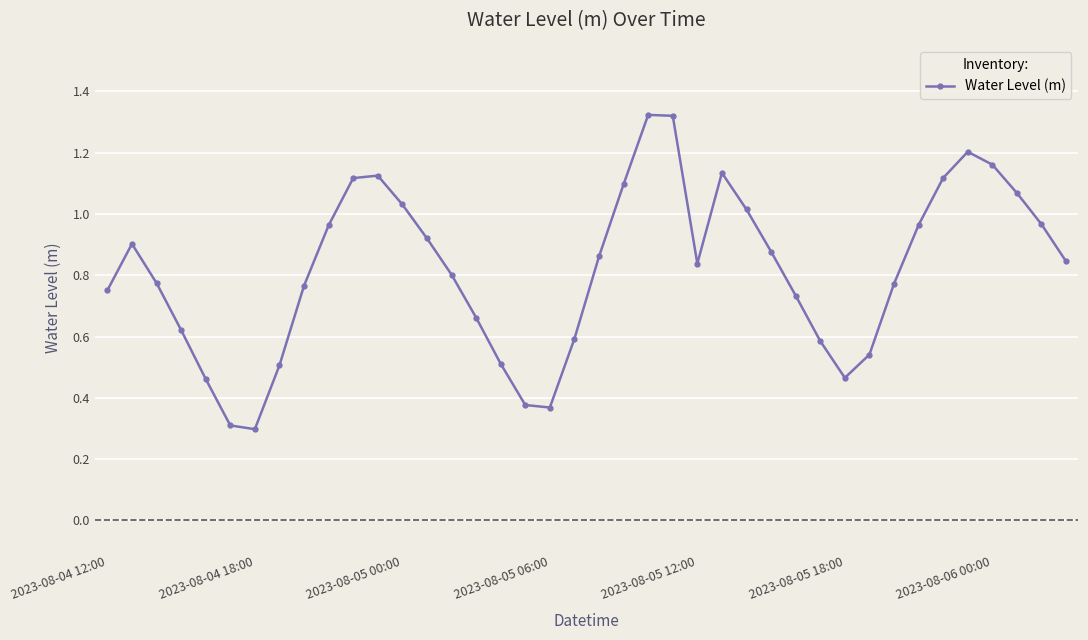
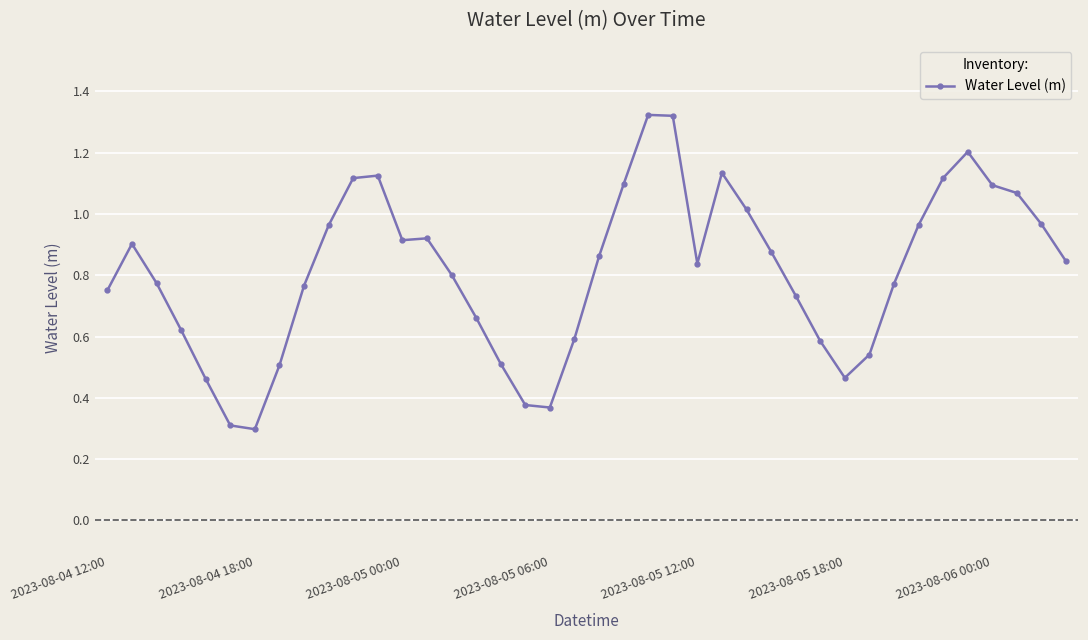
2023-08-05 00:00: 1.03 -> 0.91
2023-08-06 00:00: 1.16 -> 1.09
